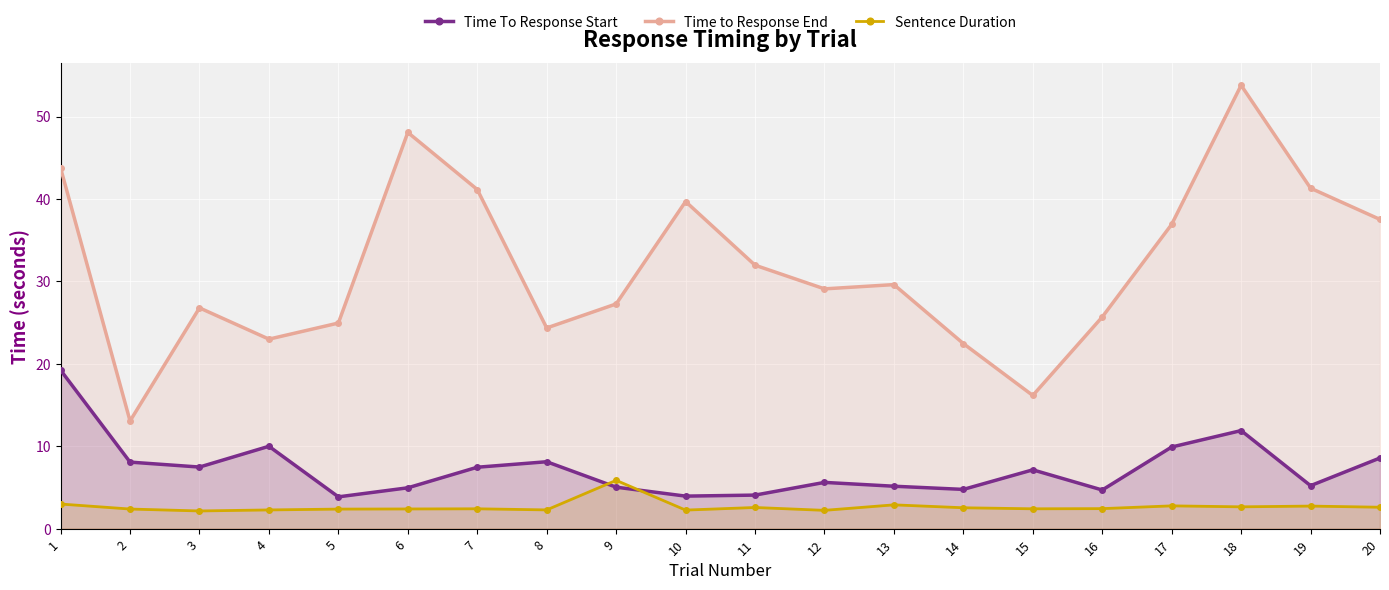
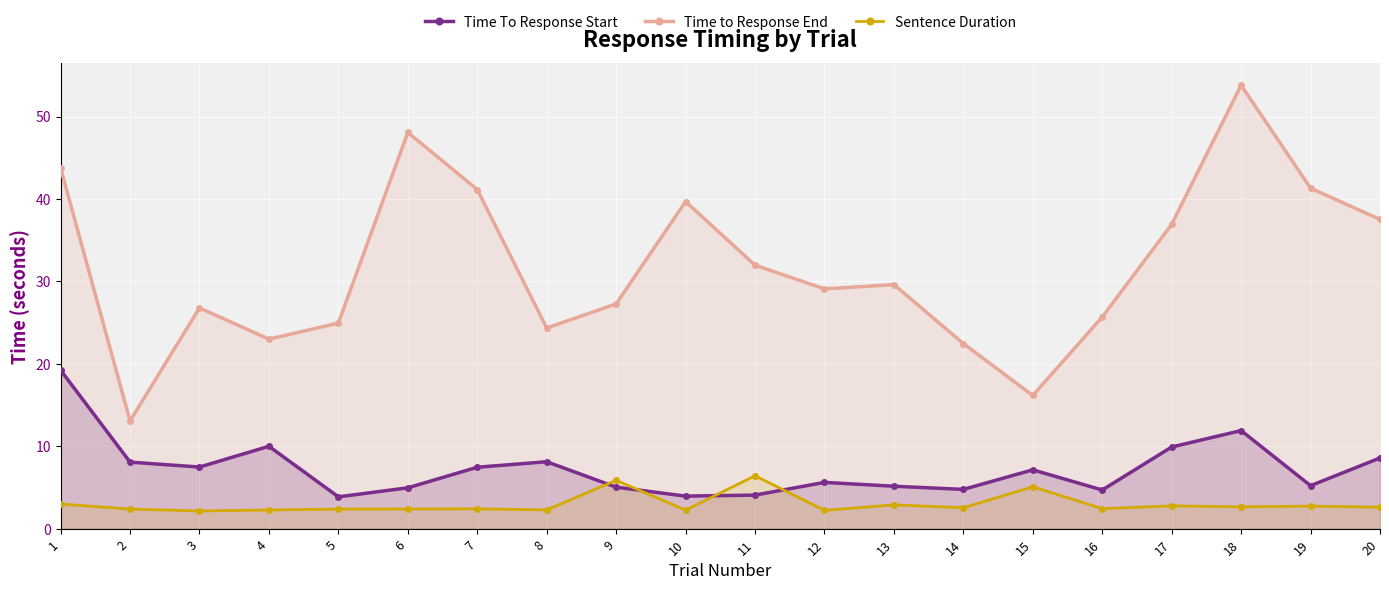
Sentence Duration, 11: 3 -> 6
Sentence Duration, 15: 2 -> 5
